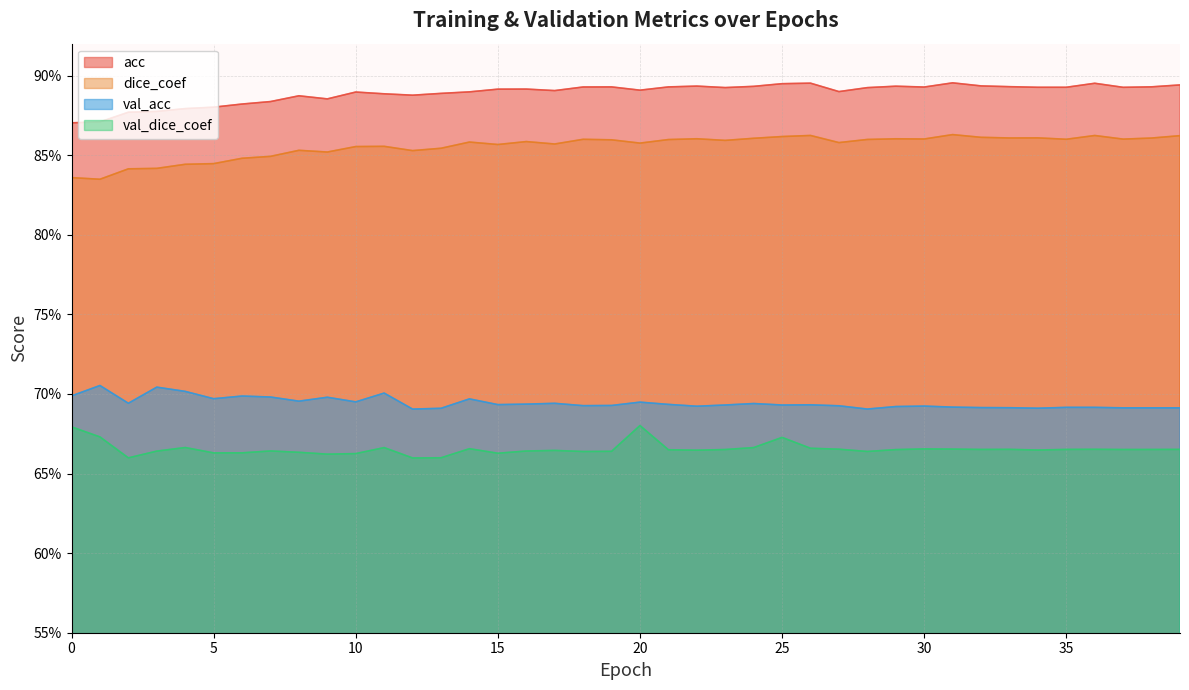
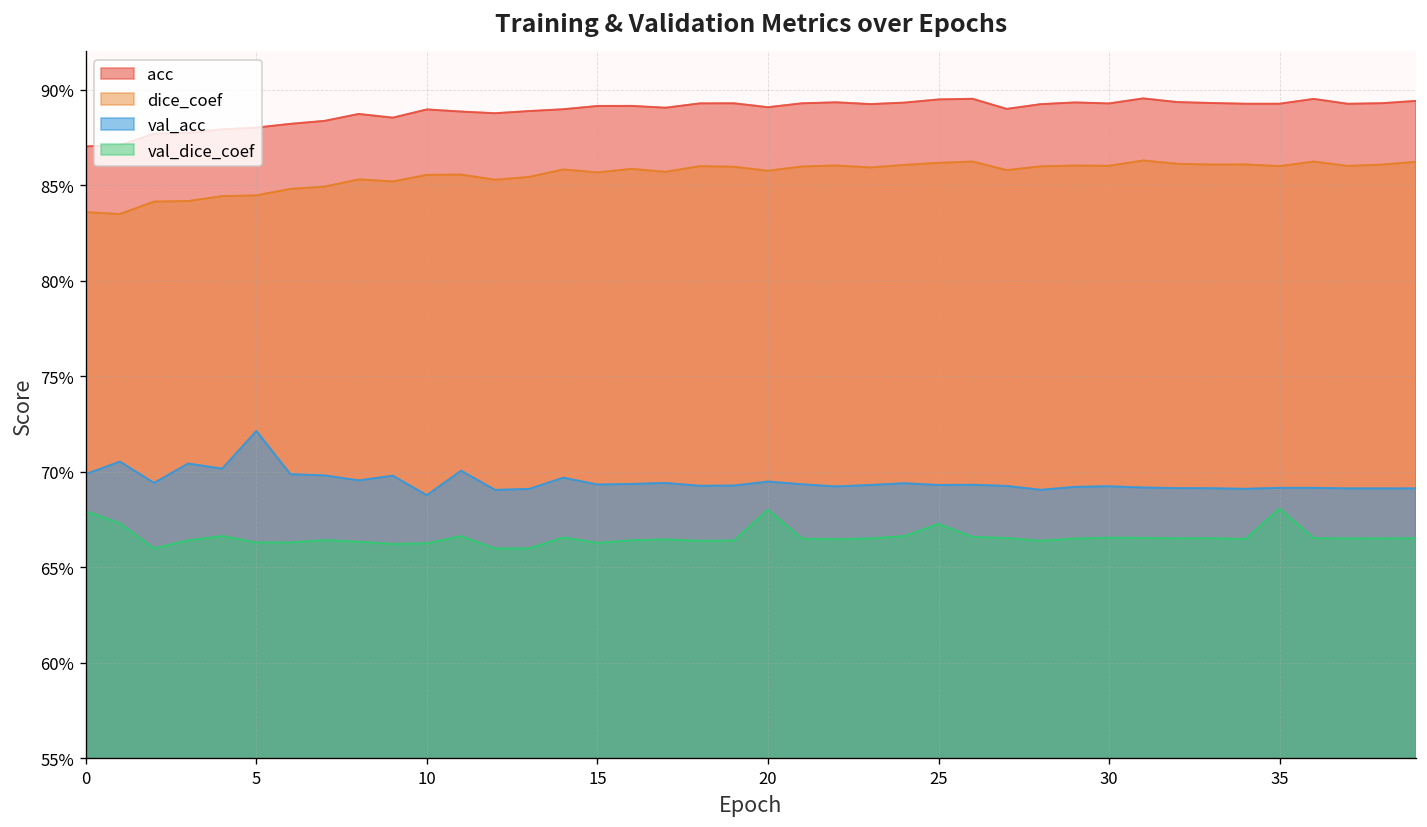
val_acc, 5: 69.7% -> 72.1%
val_acc, 10: 69.5% -> 68.8%
val_dice_coef, 35: 66.5% -> 68.1%
